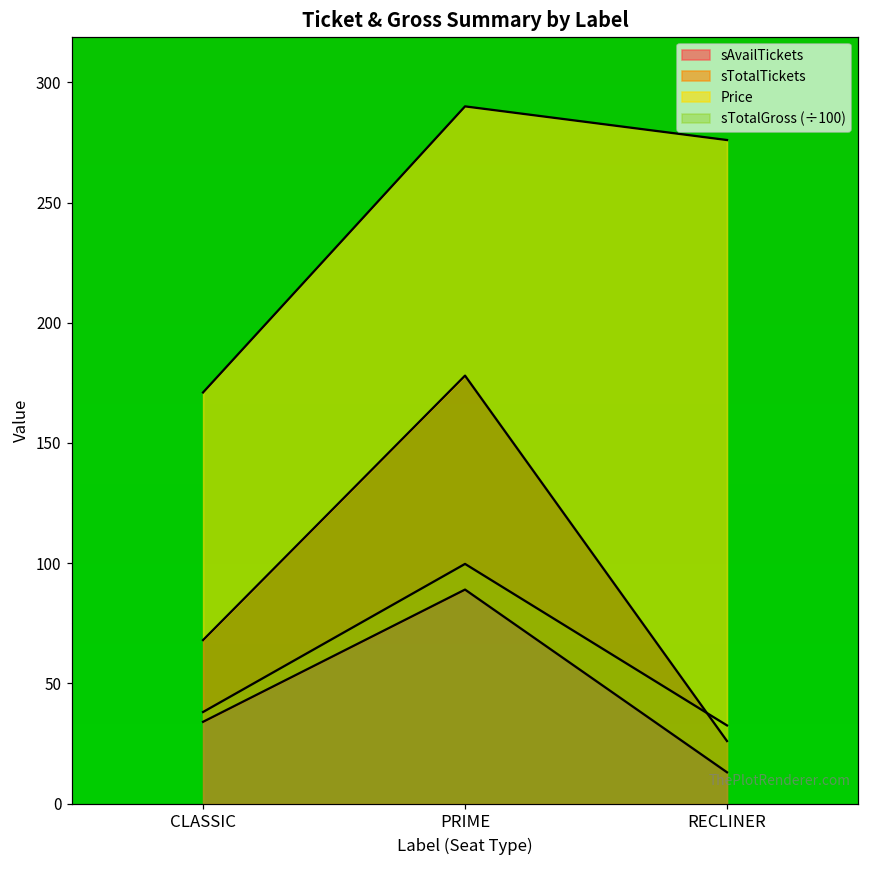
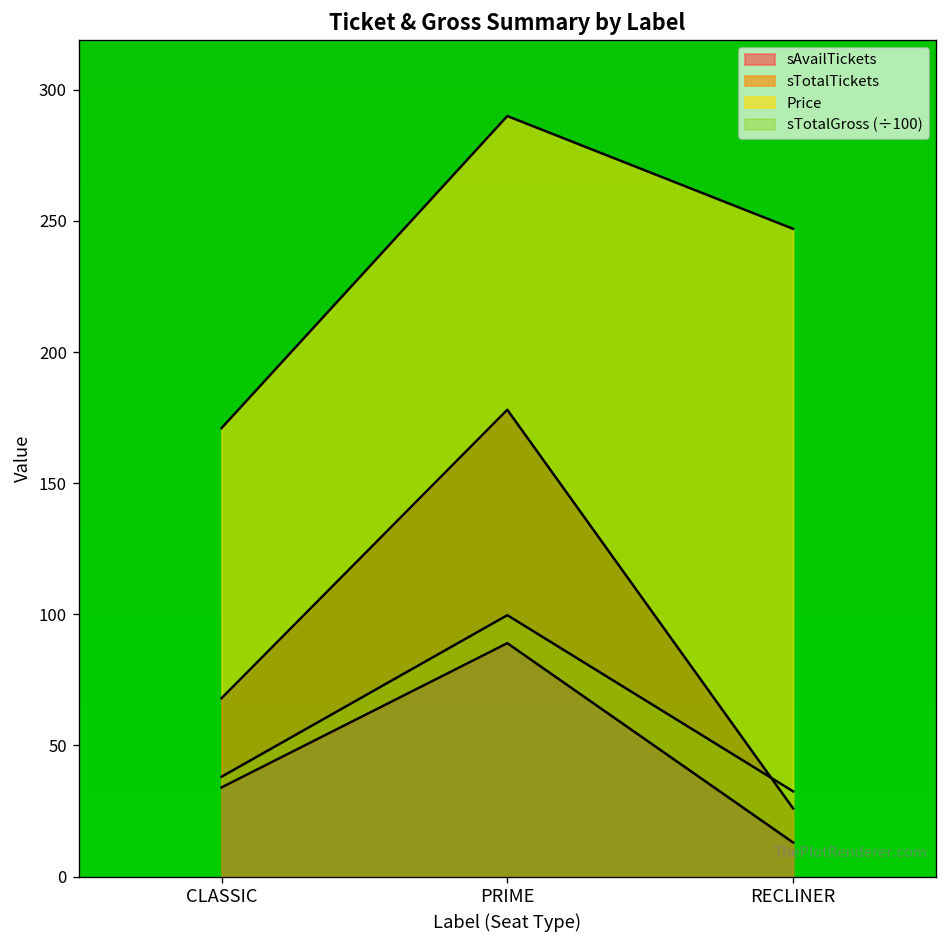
Price, RECLINER: 250 -> 221
